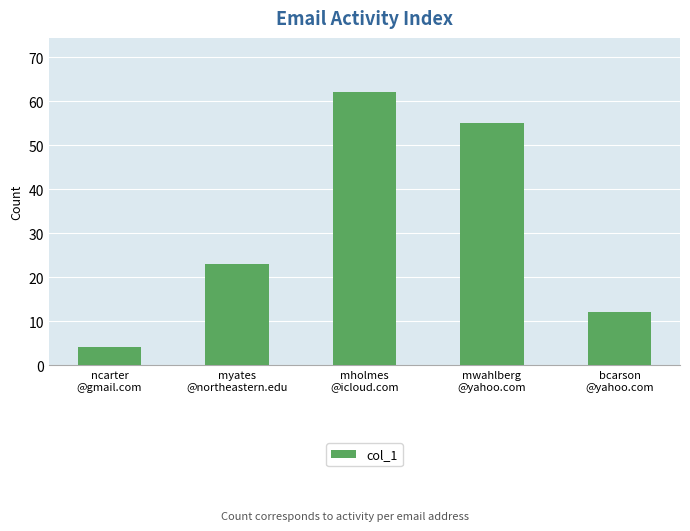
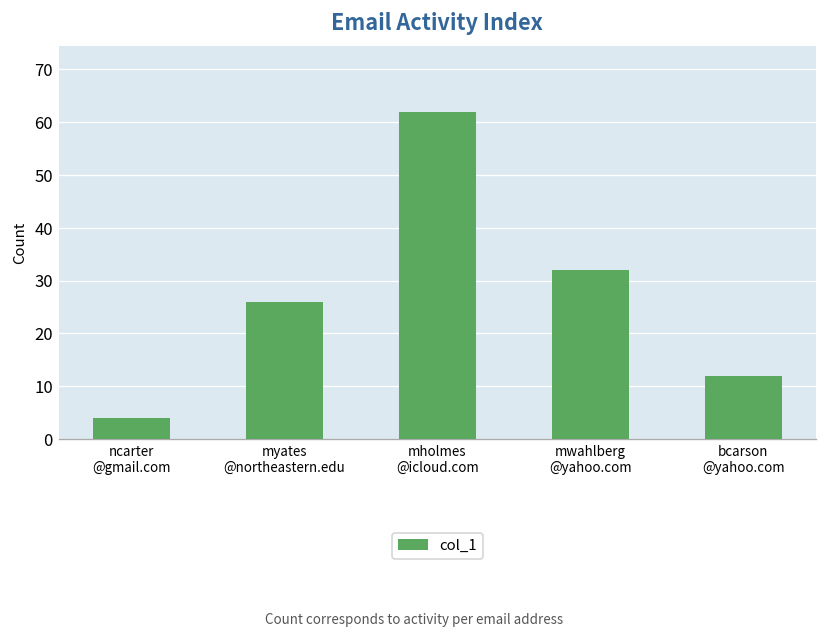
myates @northeastern.edu: 23 -> 26
mwahlberg @yahoo.com: 55 -> 32
